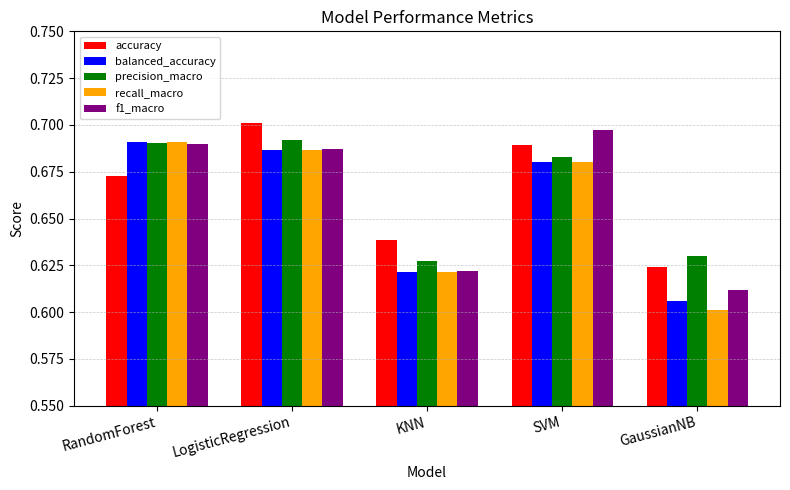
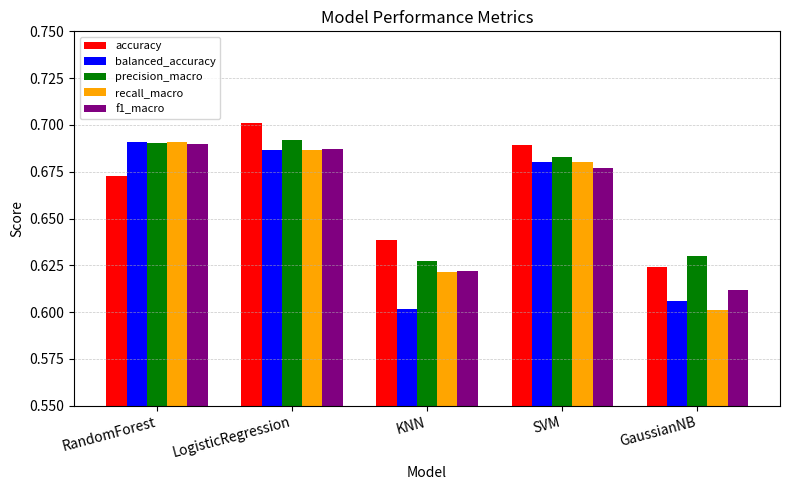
balanced_accuracy, KNN: 0.621 -> 0.602
f1_macro, SVM: 0.697 -> 0.677
